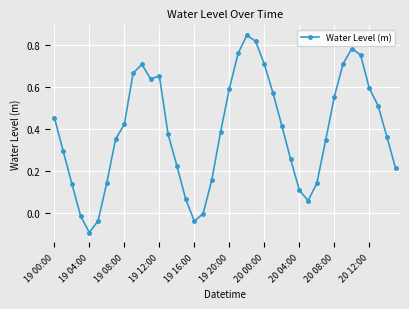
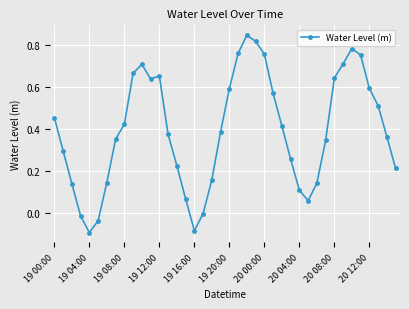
19 16:00: -0.04 -> -0.09
20 00:00: 0.71 -> 0.75
20 08:00: 0.55 -> 0.64
